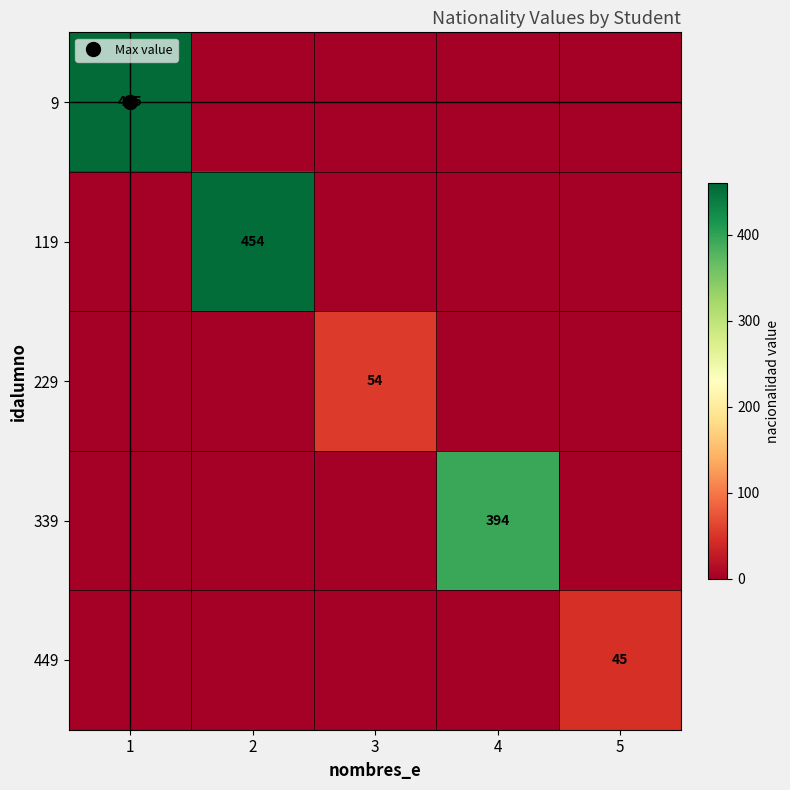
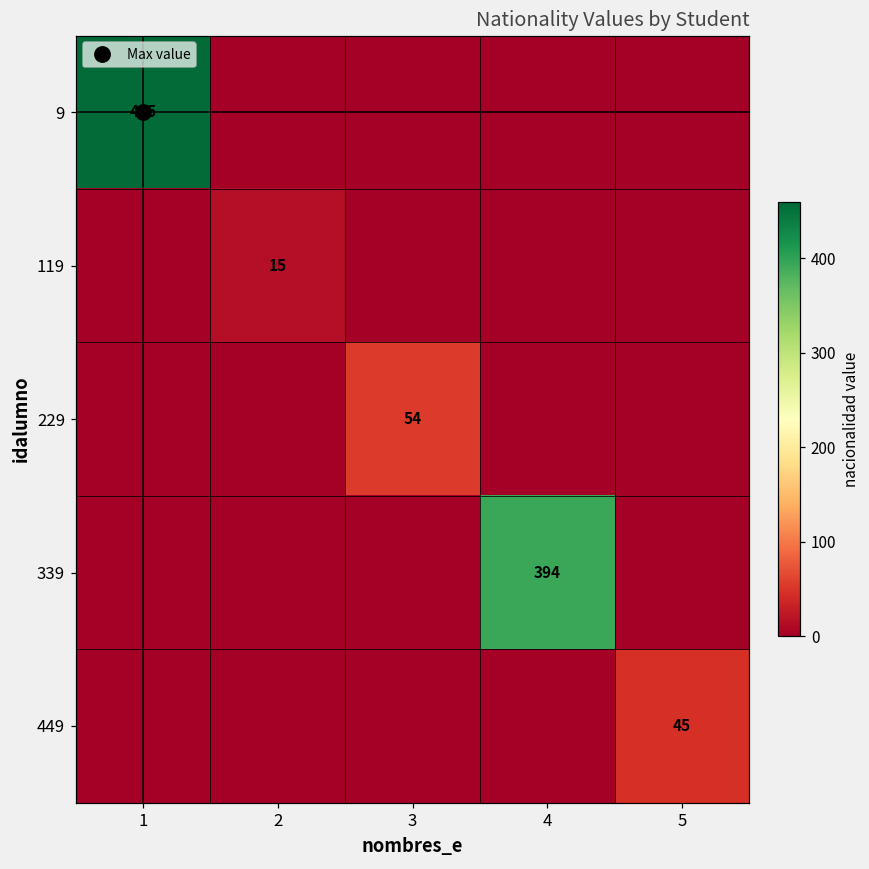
119, 2: 454 -> 15
